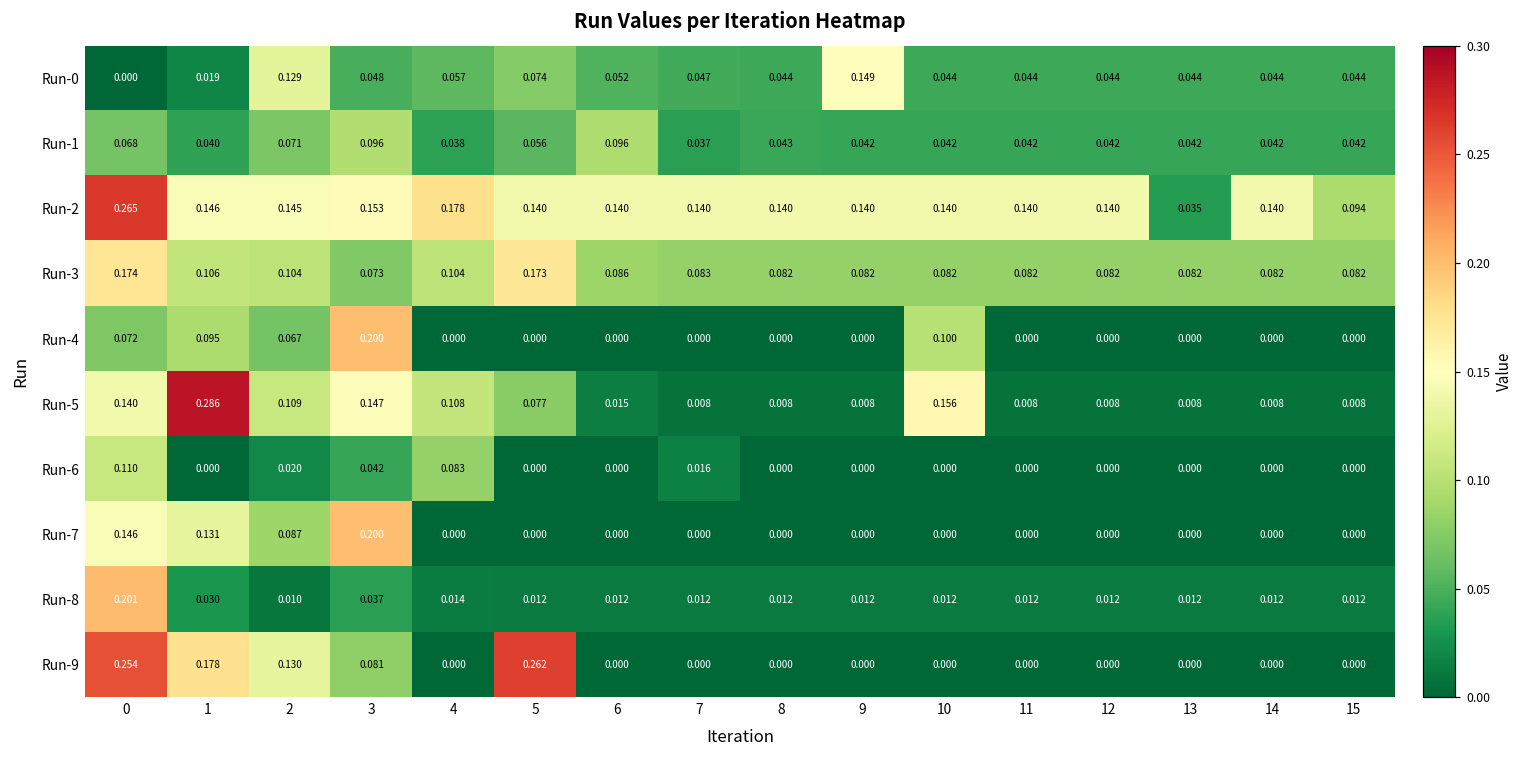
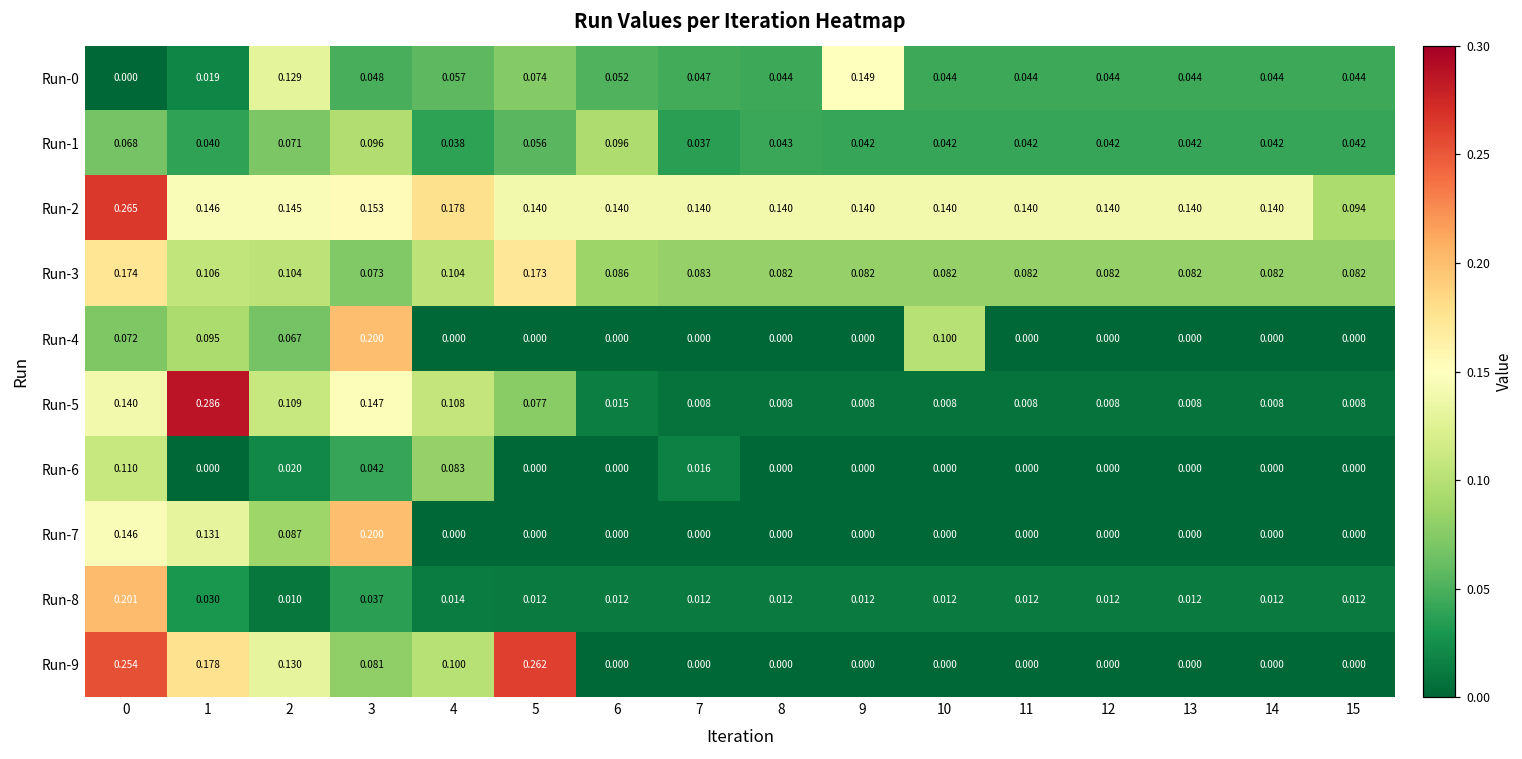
Run-2, 13: 0.035 -> 0.140
Run-5, 10: 0.156 -> 0.008
Run-9, 4: 0.000 -> 0.100
